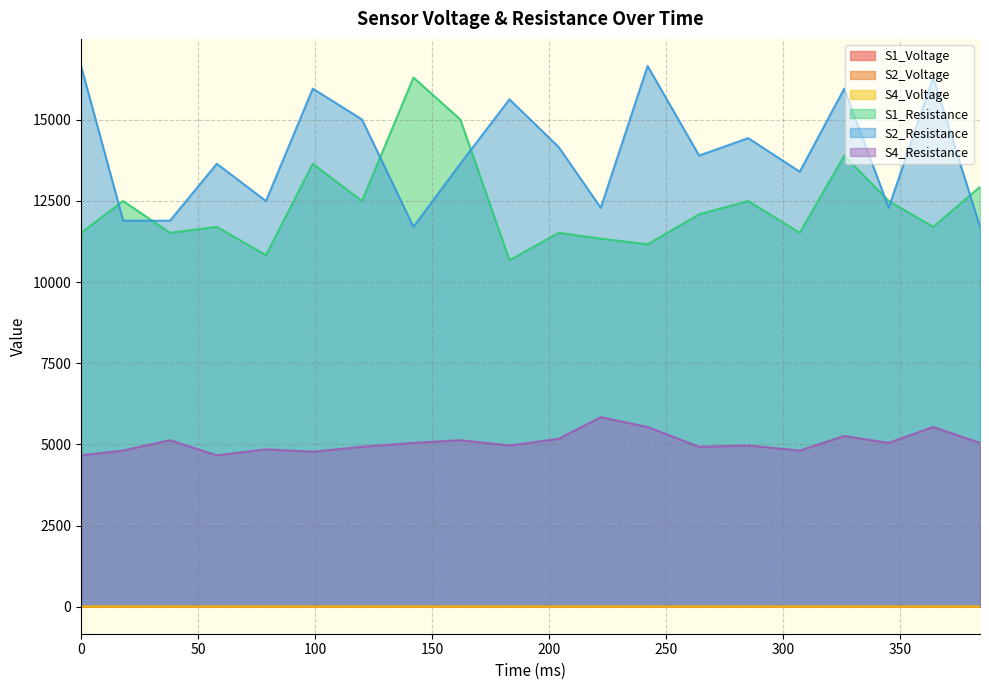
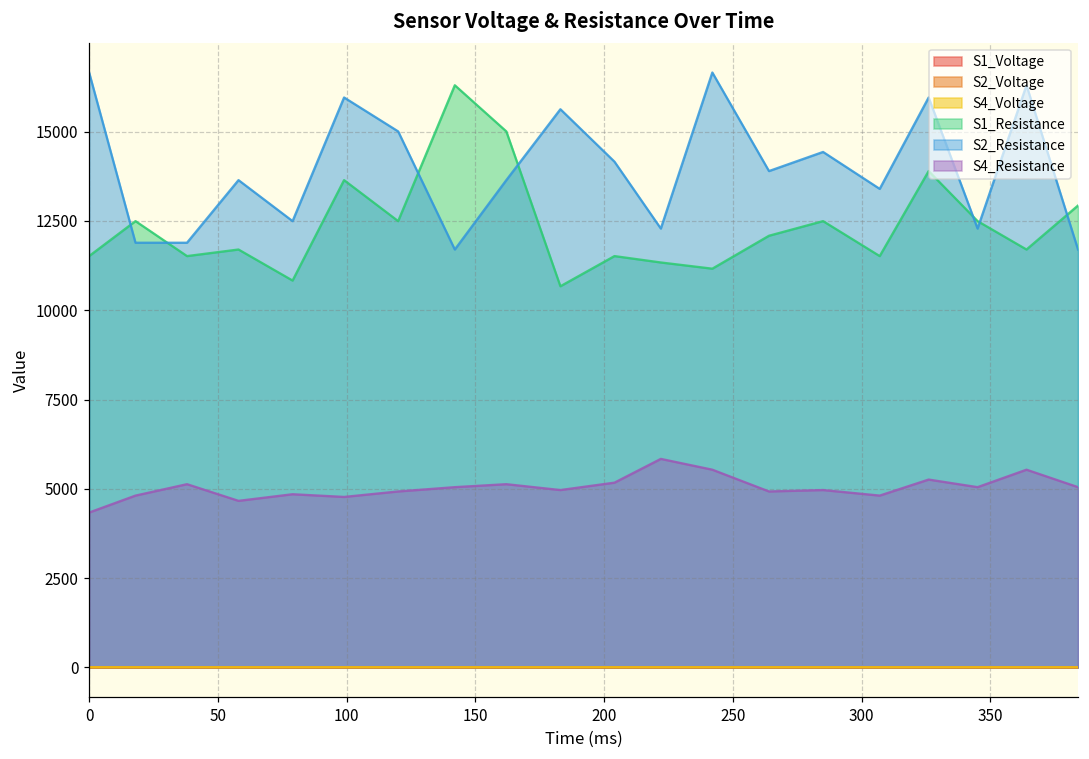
S4_Resistance, 0: 4700 -> 4300
